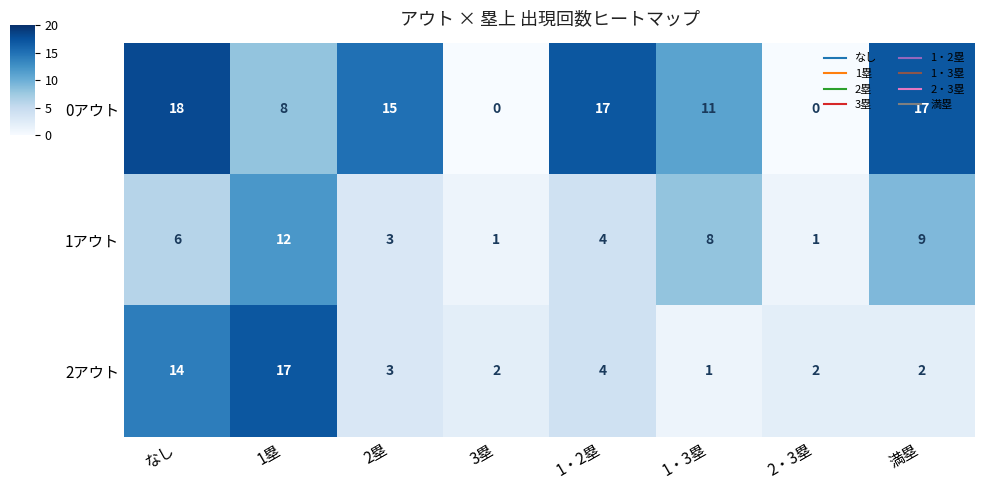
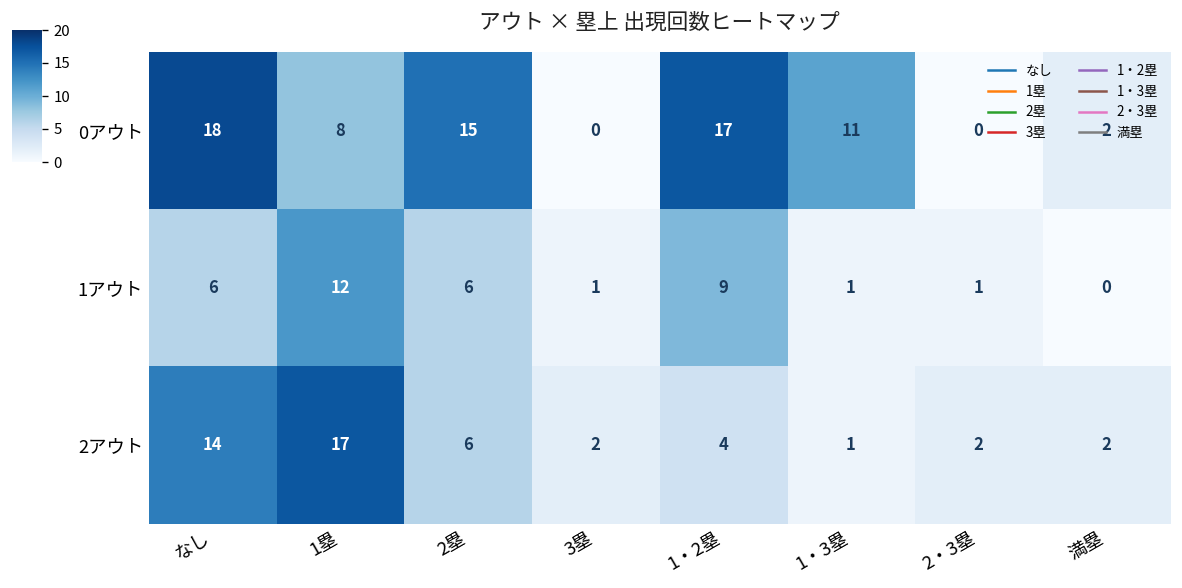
0アウト, 満塁: 17 -> 2
1アウト, 2塁: 3 -> 6
1アウト, 1・2塁: 4 -> 9
1アウト, 1・3塁: 8 -> 1
1アウト, 満塁: 9 -> 0
2アウト, 2塁: 3 -> 6
